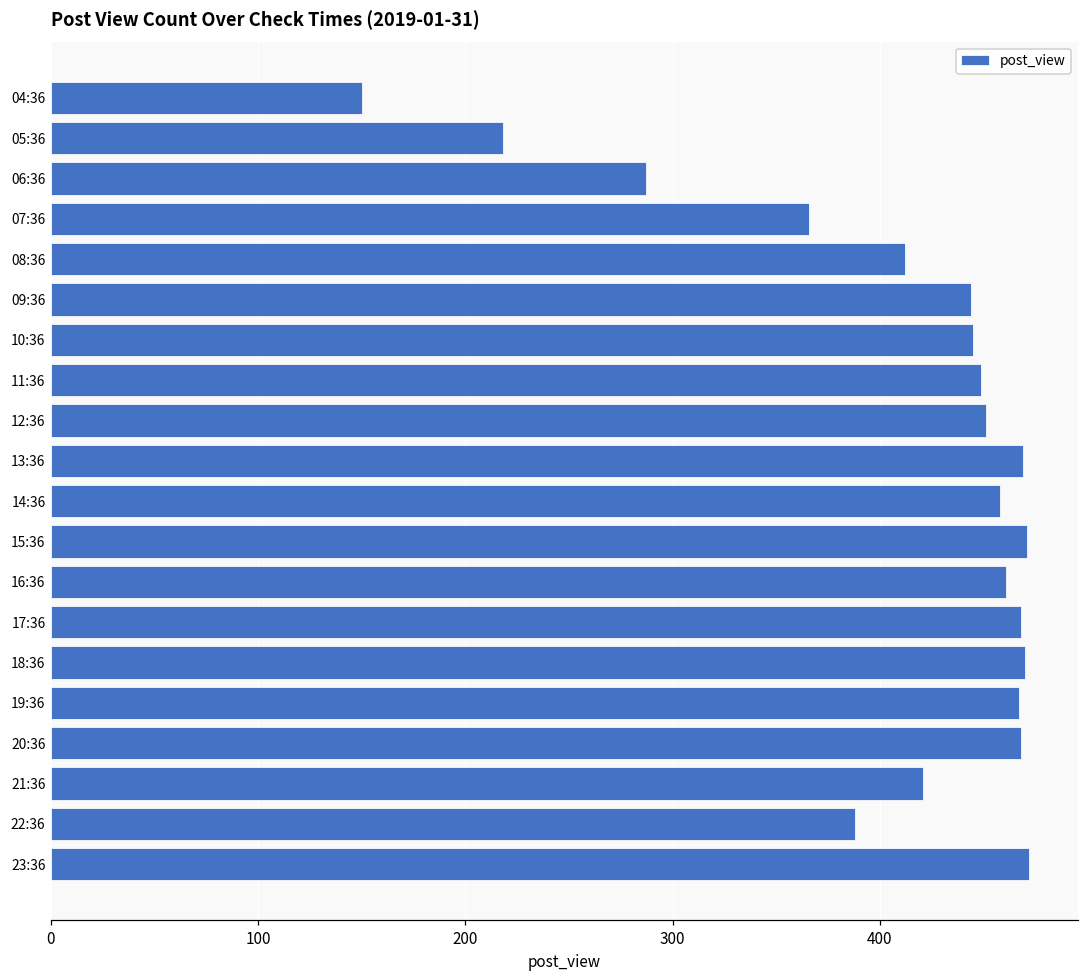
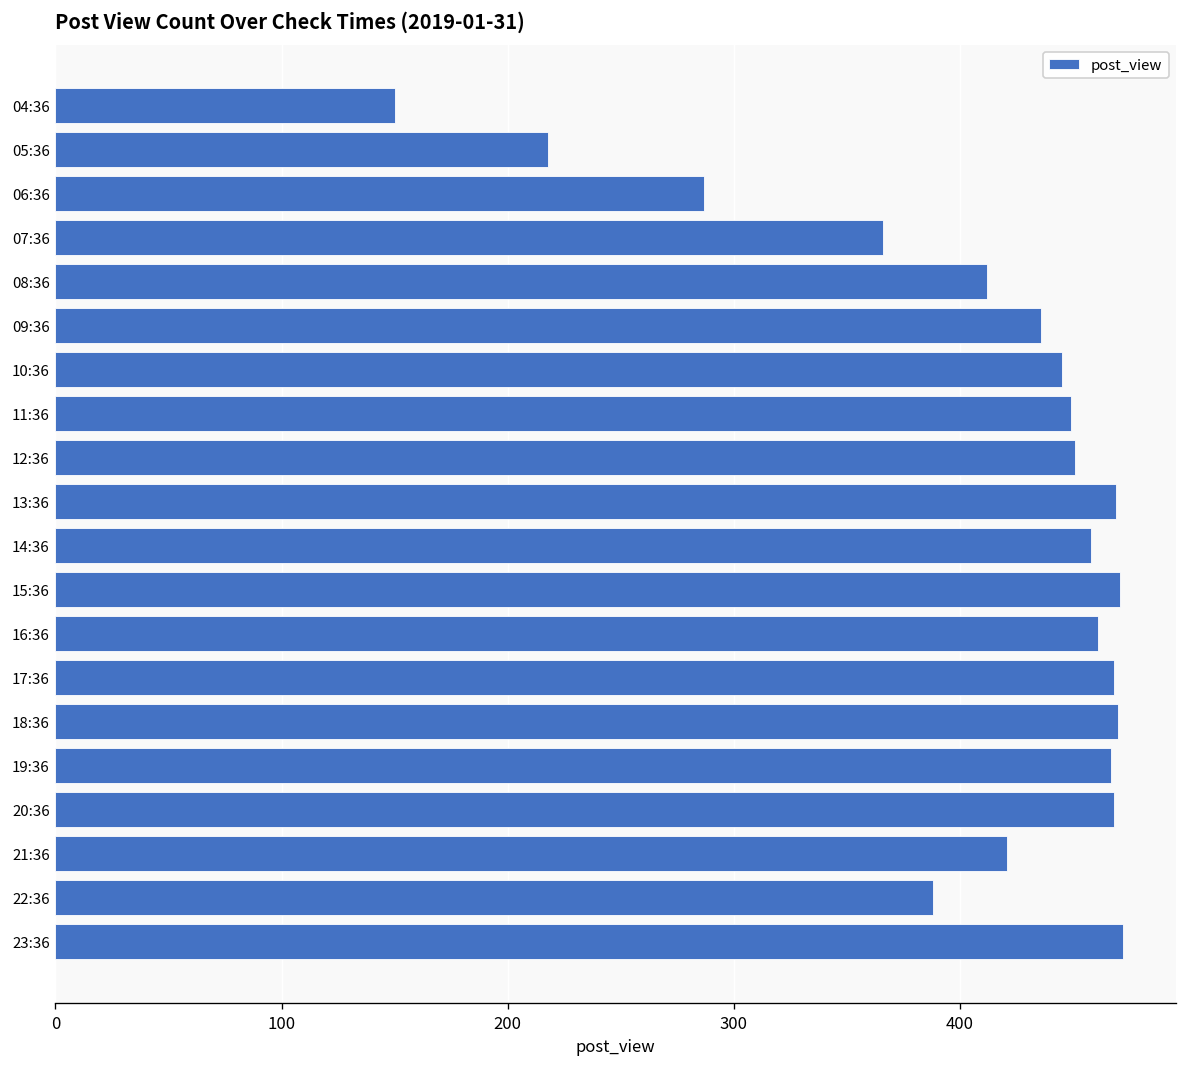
09:36: 444 -> 436
